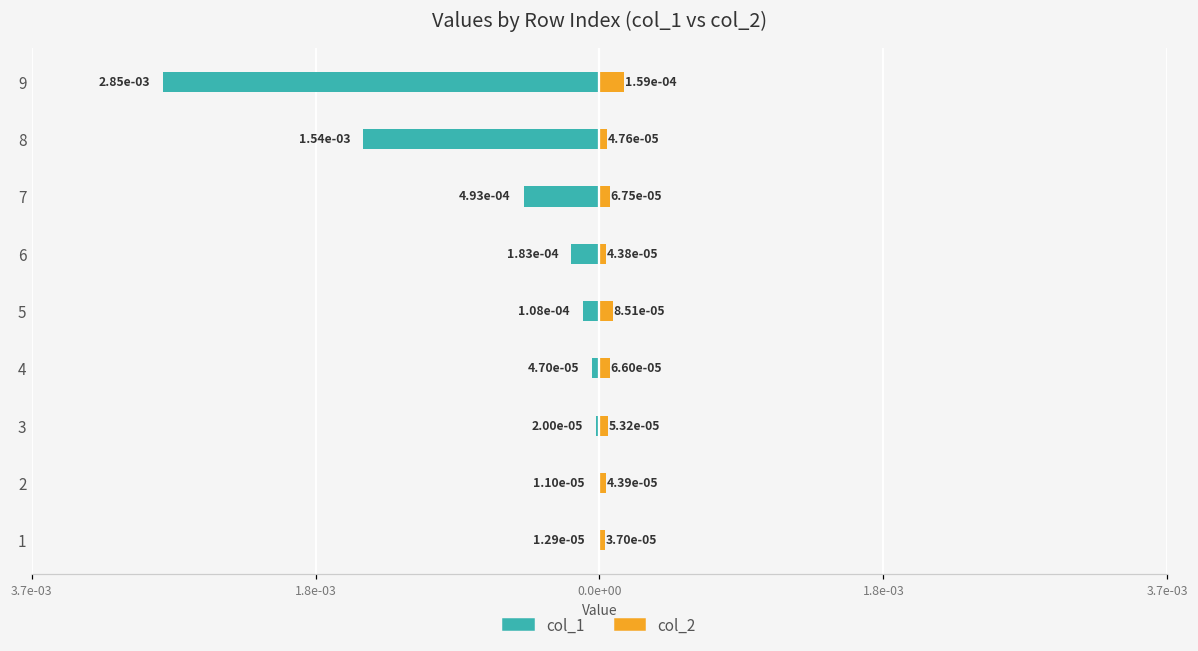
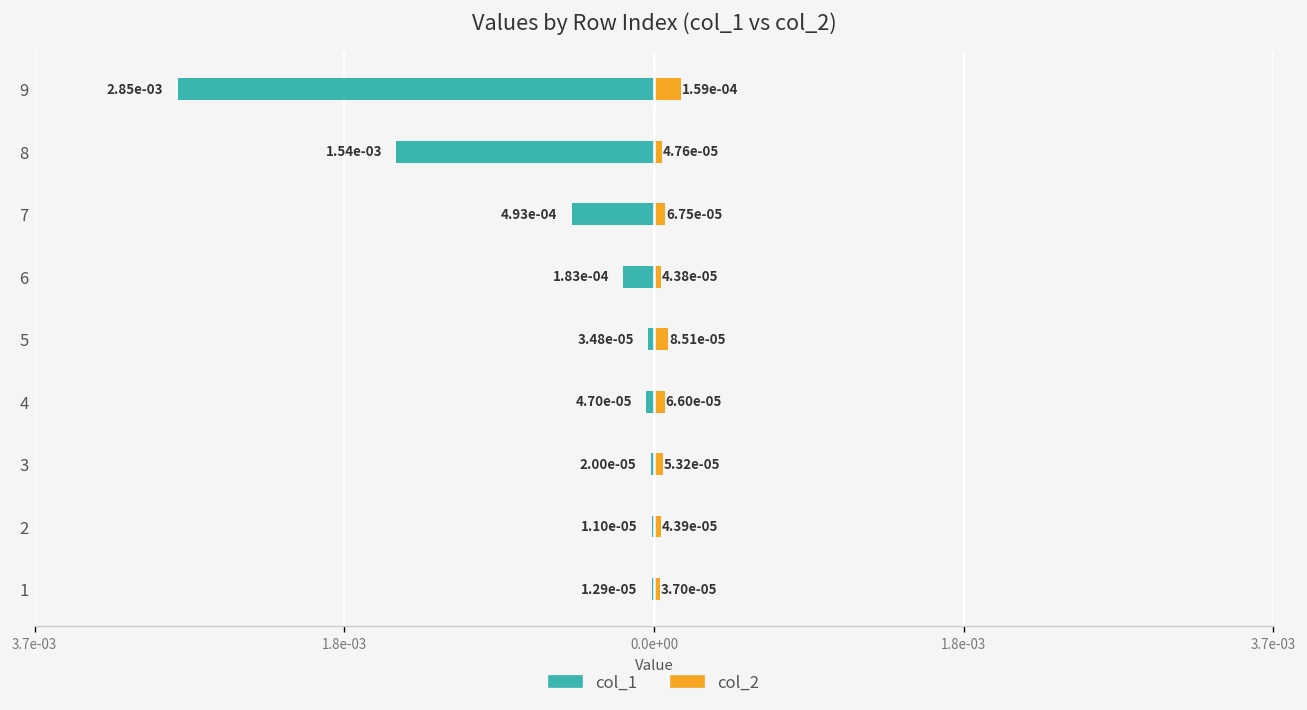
col_1, 5: 1.08e-04 -> 3.48e-05
